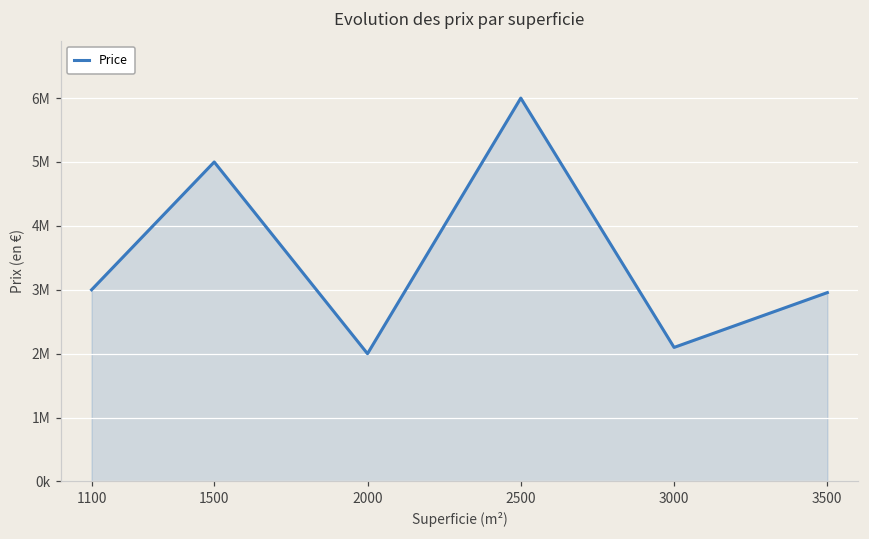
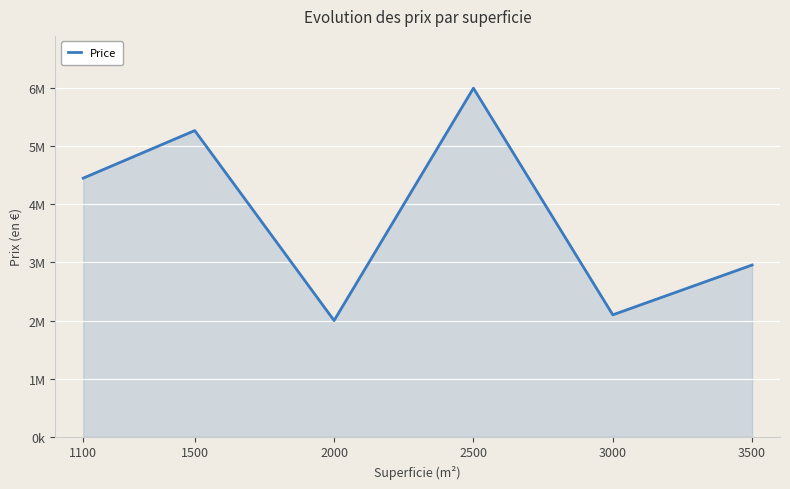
1100: 3000000 -> 4500000
1500: 5000000 -> 5300000
